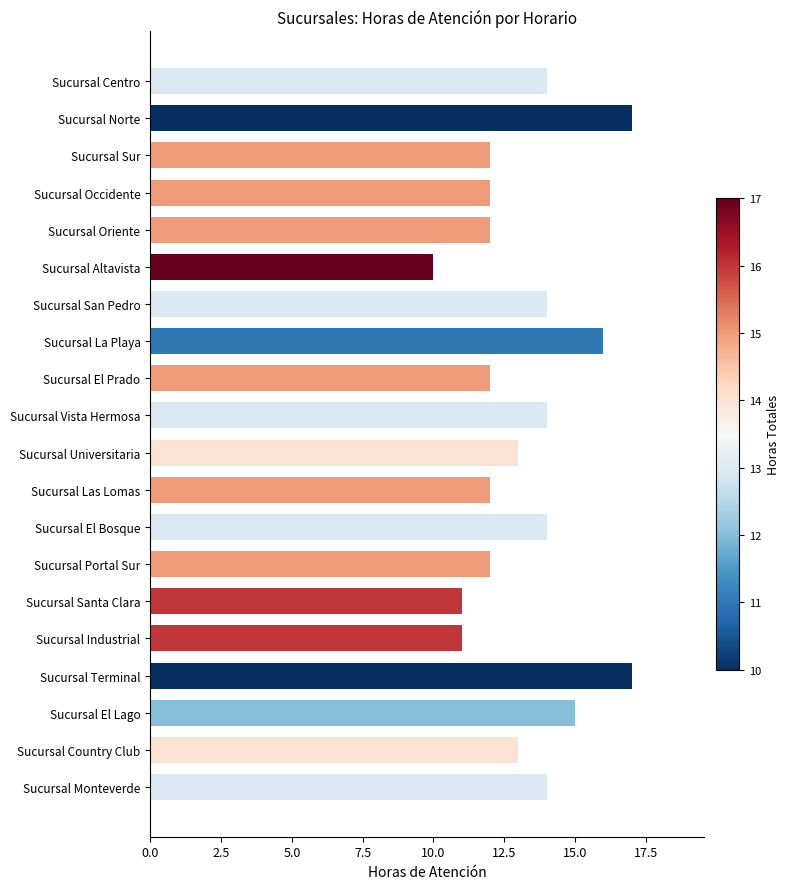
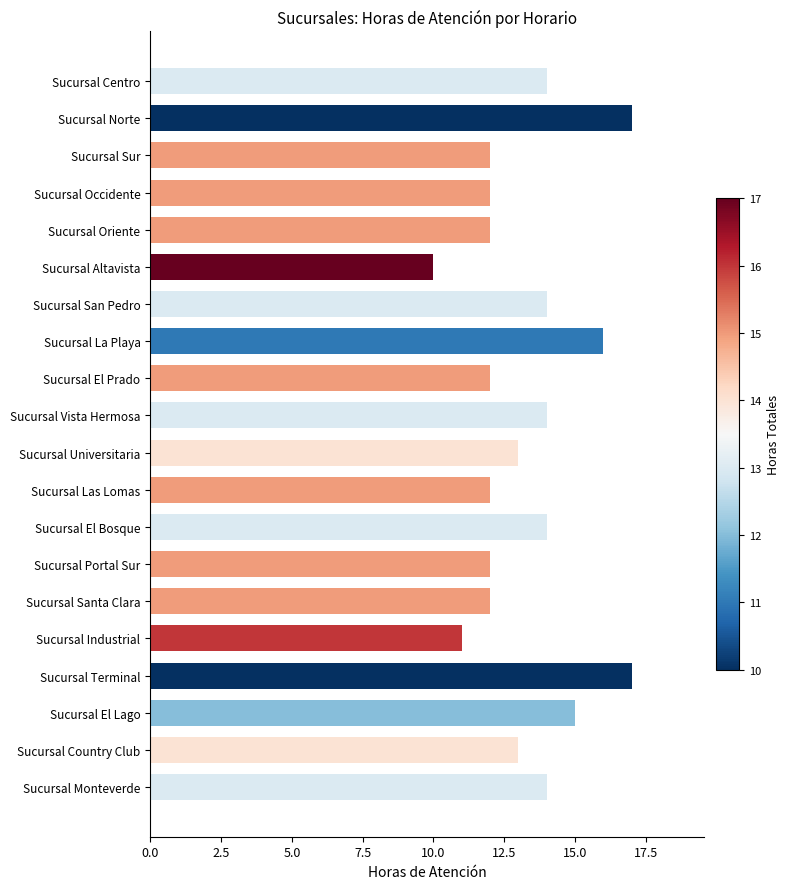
Sucursal Santa Clara: 11 -> 12
